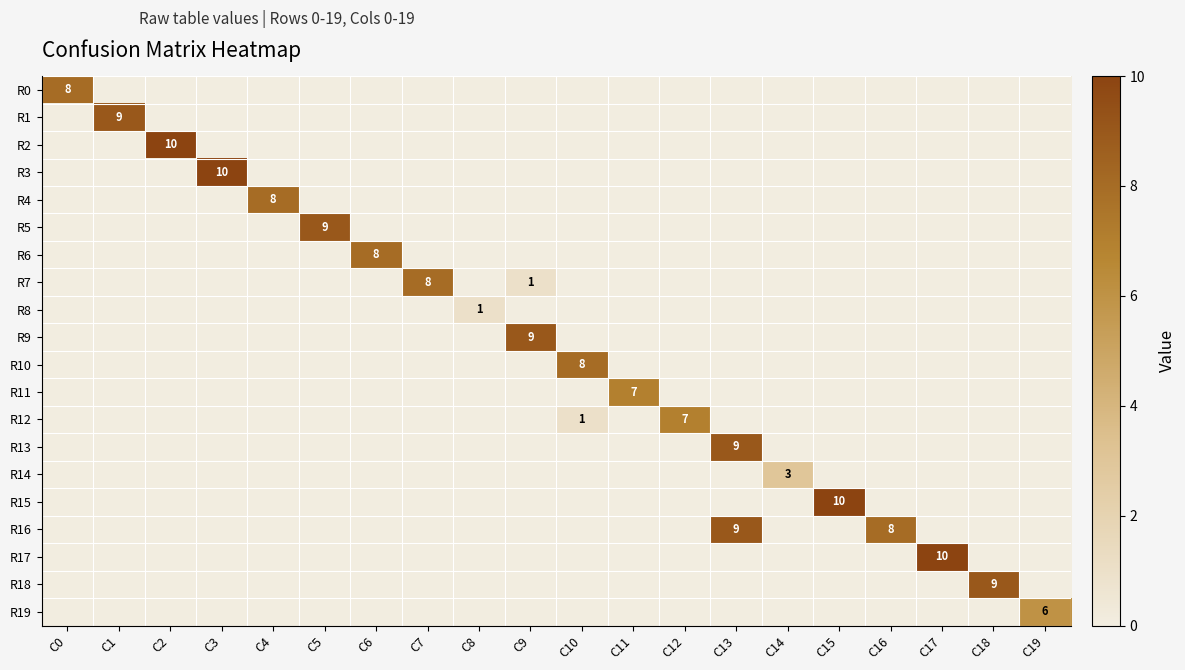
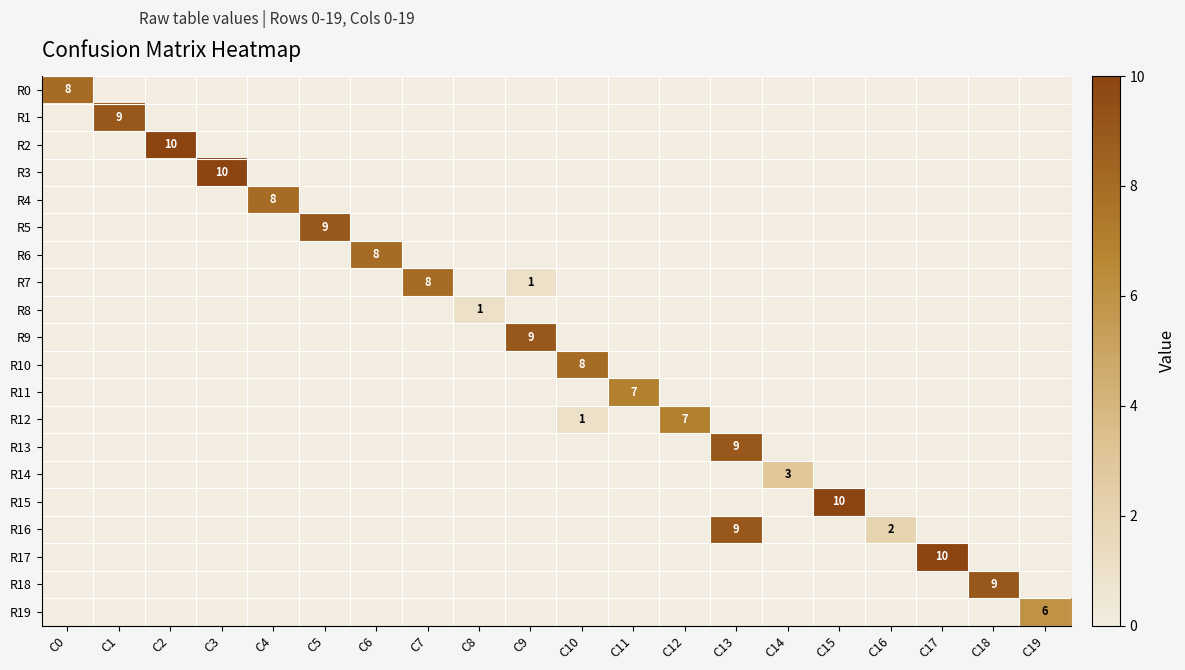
R16, C16: 8 -> 2
